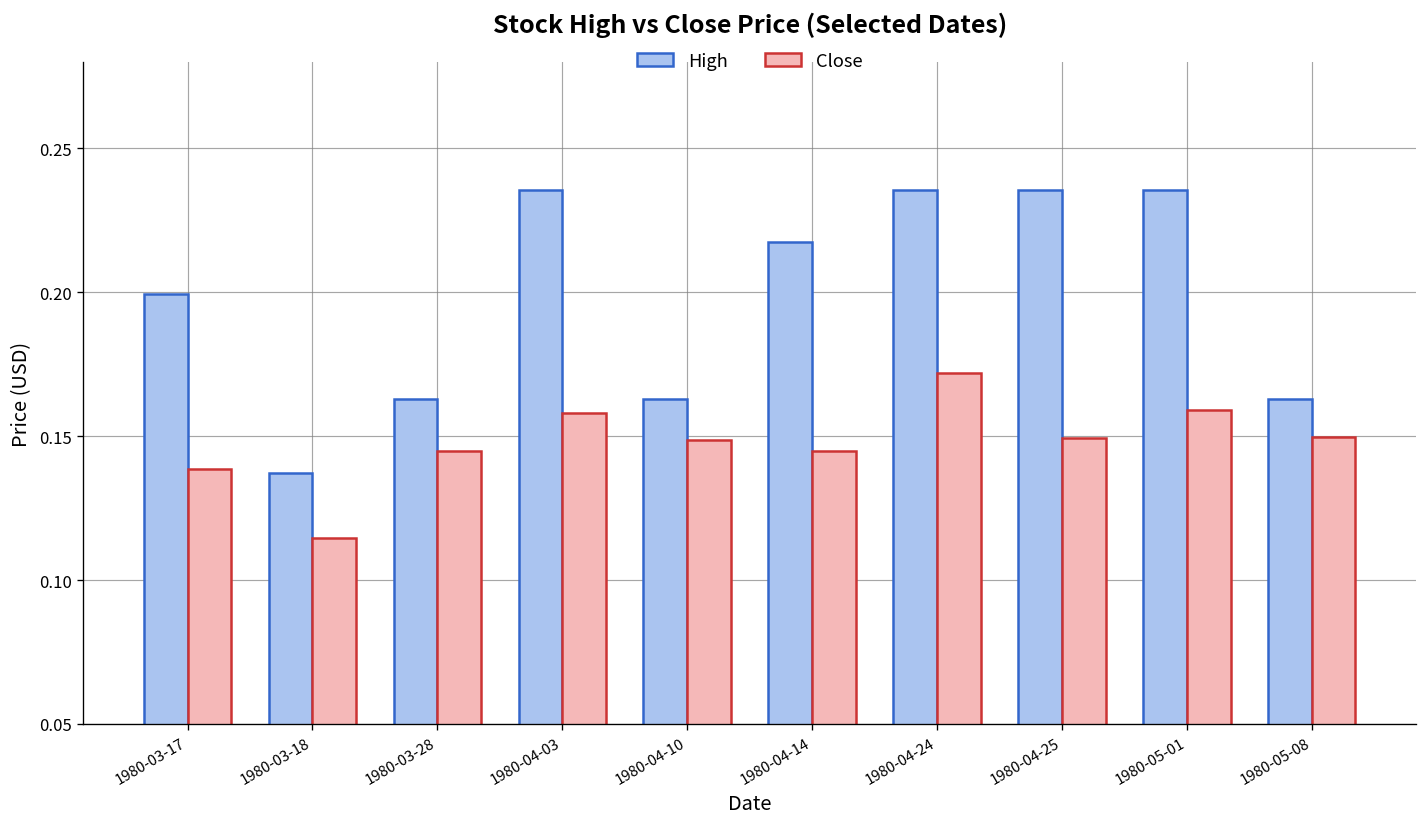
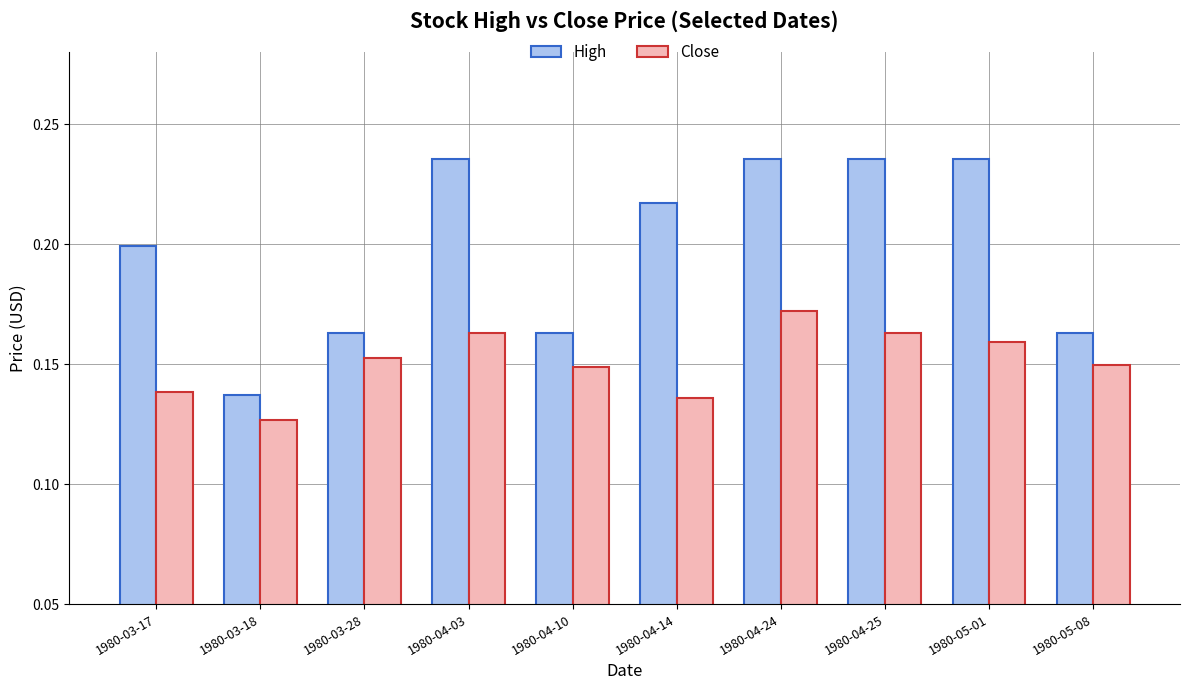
Close, 1980-03-18: 0.115 -> 0.127
Close, 1980-03-28: 0.145 -> 0.153
Close, 1980-04-03: 0.158 -> 0.163
Close, 1980-04-14: 0.145 -> 0.136
Close, 1980-04-25: 0.149 -> 0.163
